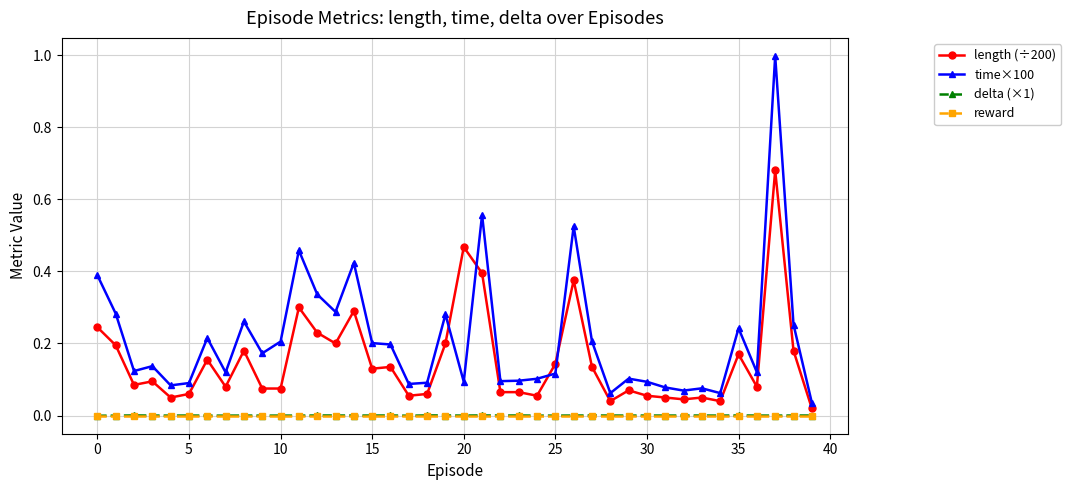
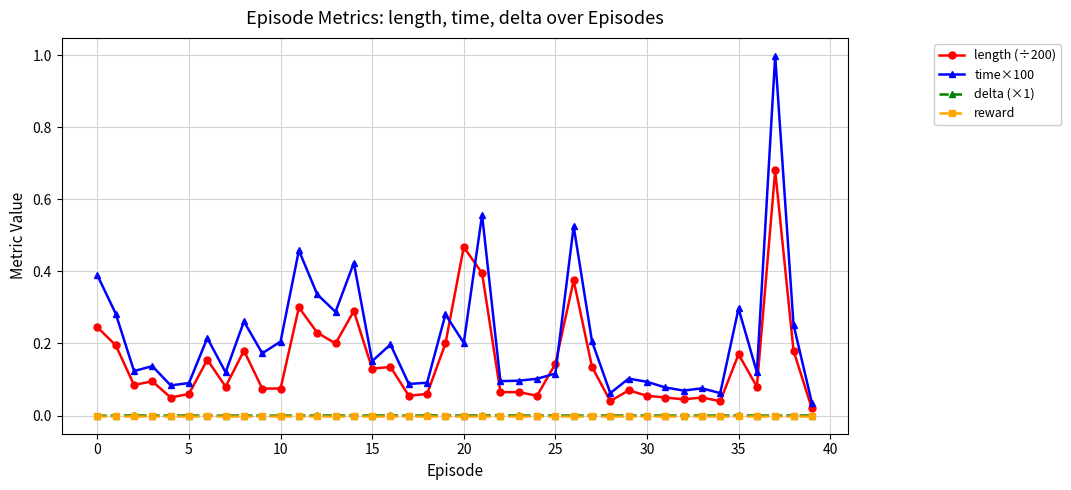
time×100, 15: 0.20 -> 0.15
time×100, 20: 0.09 -> 0.20
time×100, 35: 0.24 -> 0.30
